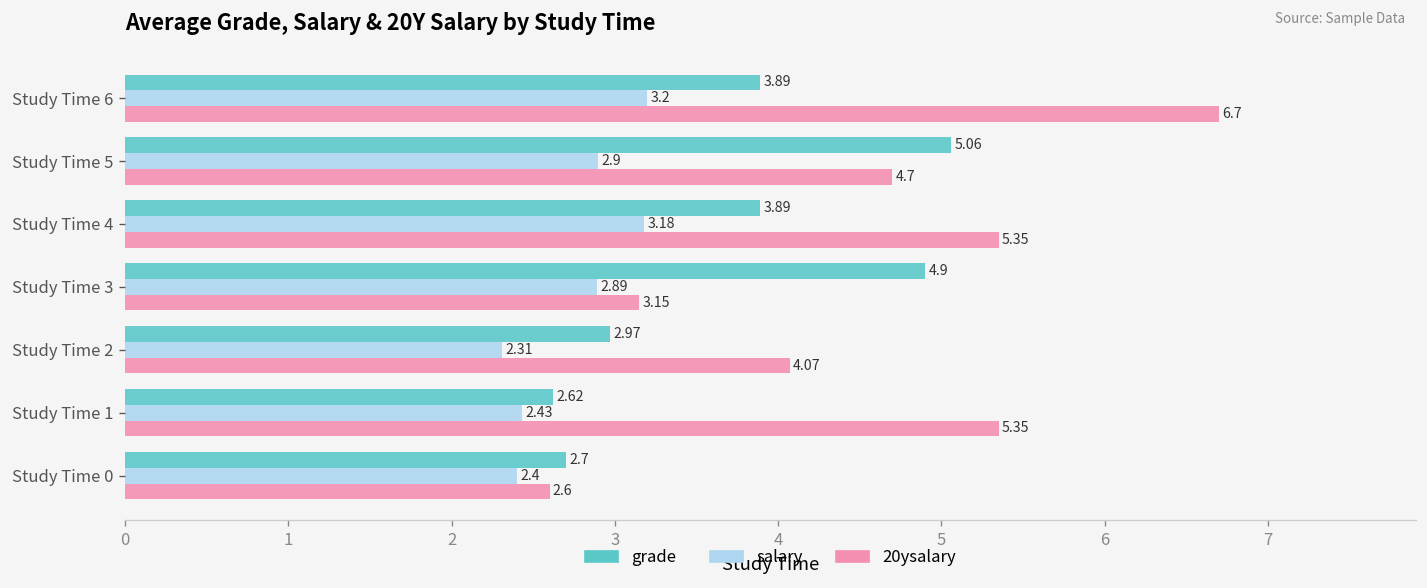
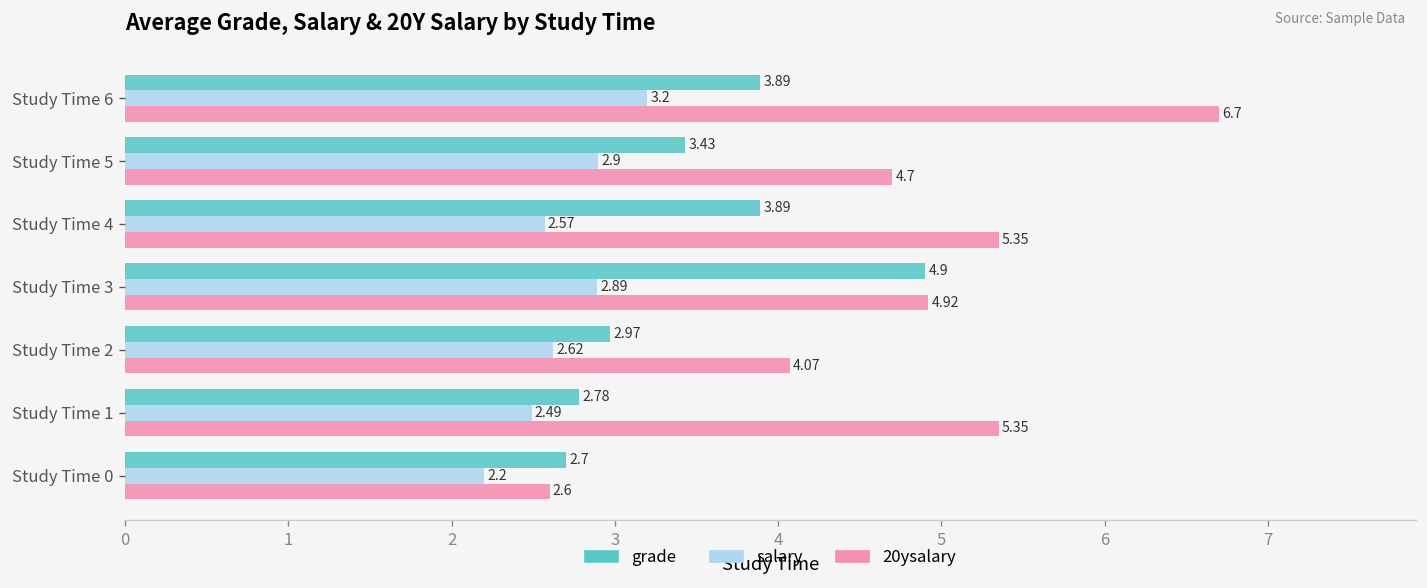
grade, Study Time 5: 5.06 -> 3.43
salary, Study Time 4: 3.18 -> 2.57
20ysalary, Study Time 3: 3.15 -> 4.92
salary, Study Time 2: 2.31 -> 2.62
grade, Study Time 1: 2.62 -> 2.78
salary, Study Time 1: 2.43 -> 2.49
salary, Study Time 0: 2.4 -> 2.2
